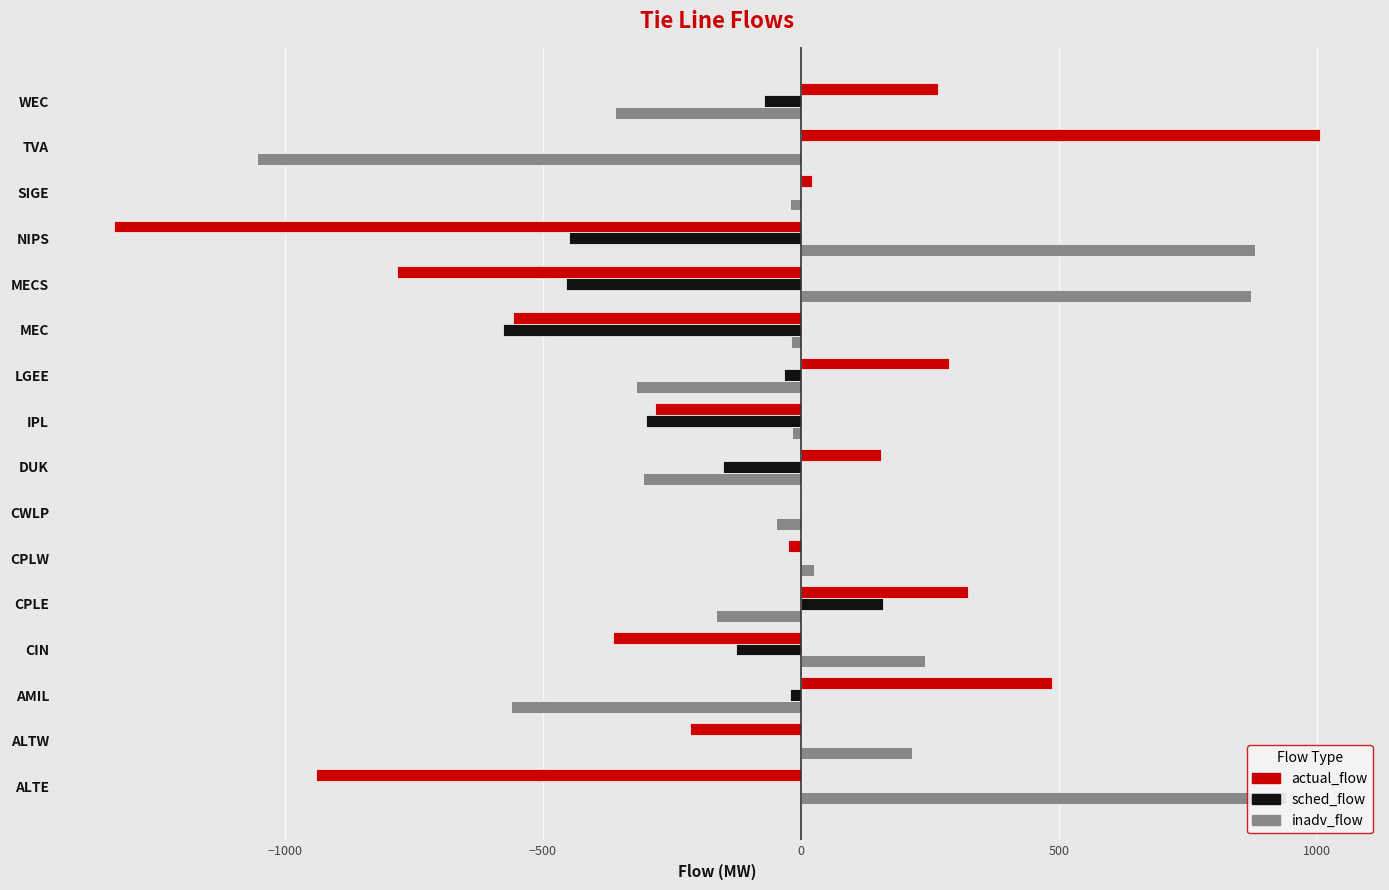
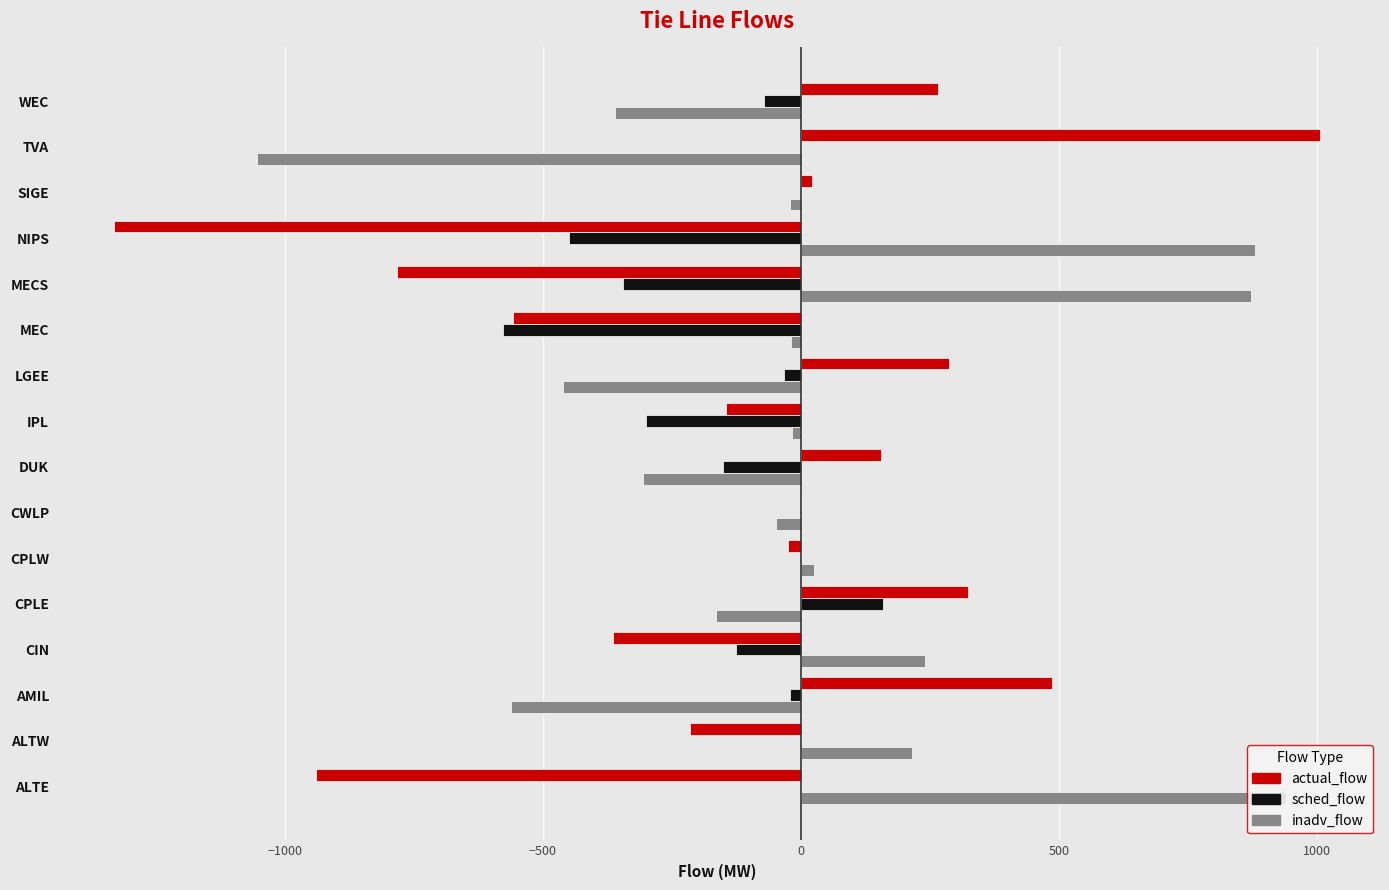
sched_flow, MECS: -450 -> -340
inadv_flow, LGEE: -320 -> -460
actual_flow, IPL: -280 -> -140
